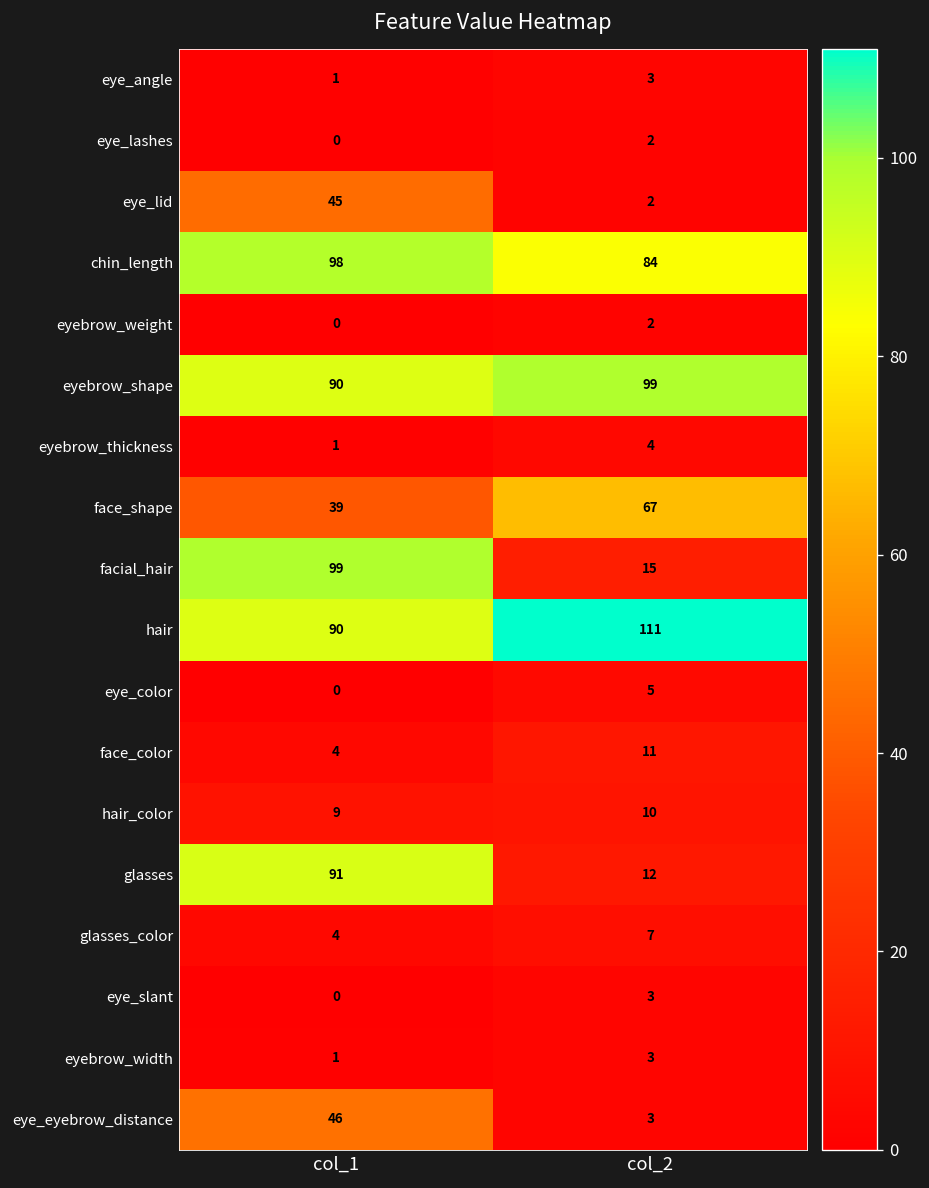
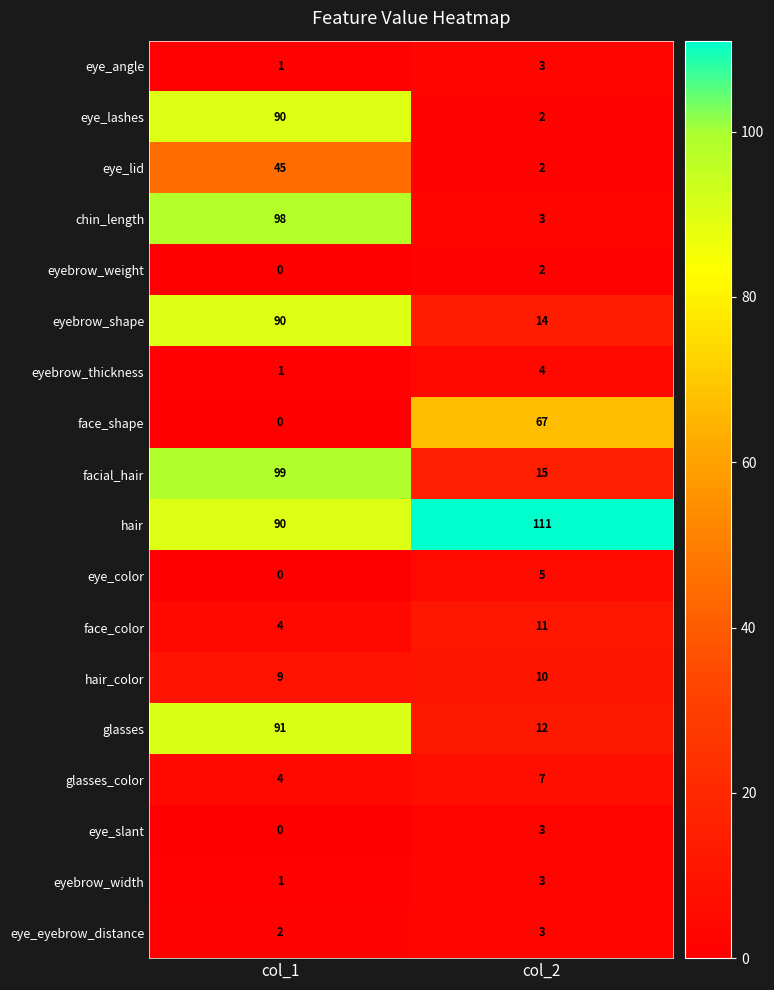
eye_lashes, col_1: 0 -> 90
chin_length, col_2: 84 -> 3
eyebrow_shape, col_2: 99 -> 14
face_shape, col_1: 39 -> 0
eye_eyebrow_distance, col_1: 46 -> 2
